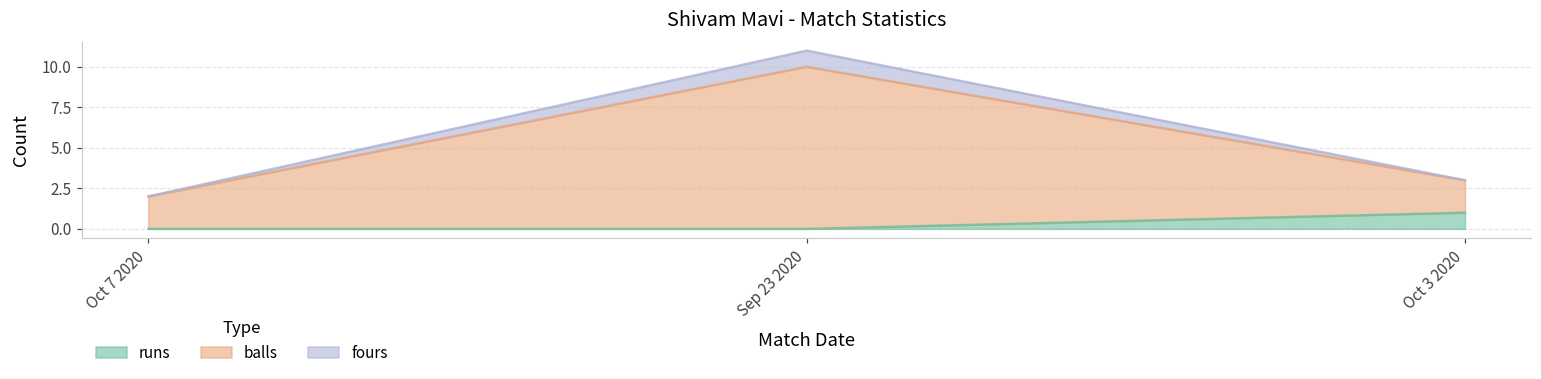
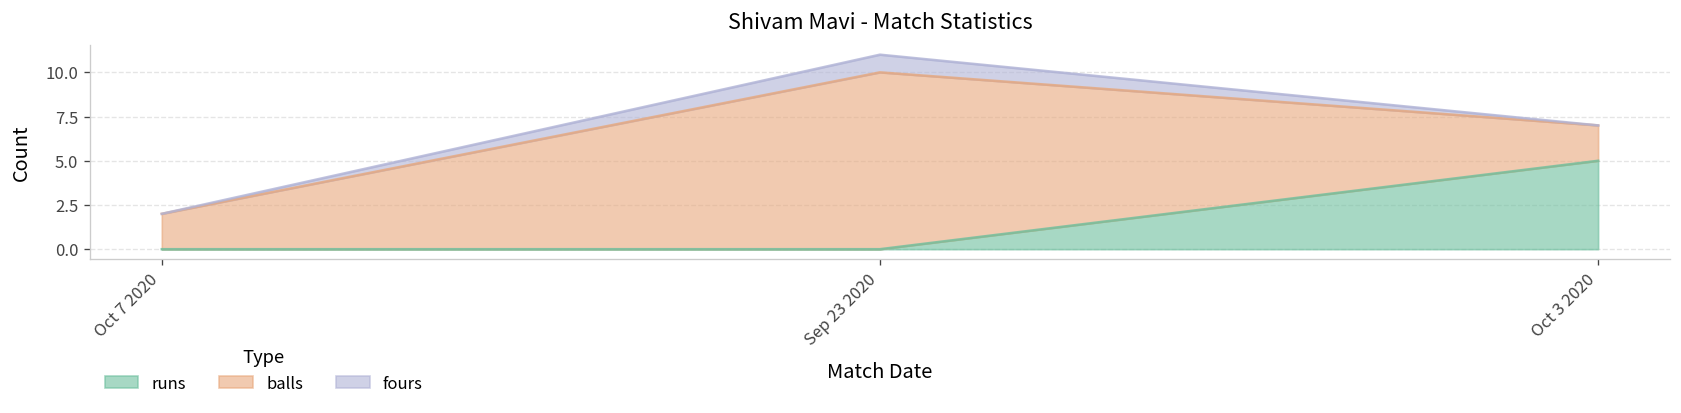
runs, Oct 3 2020: 1 -> 5
